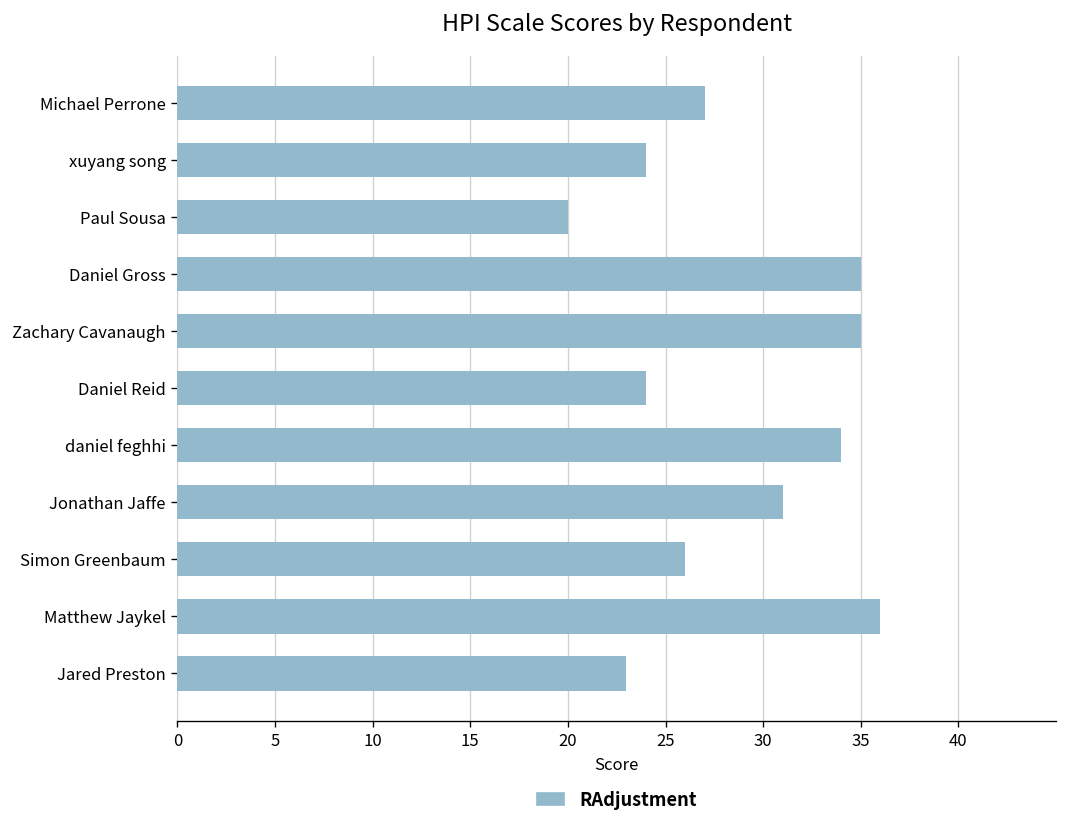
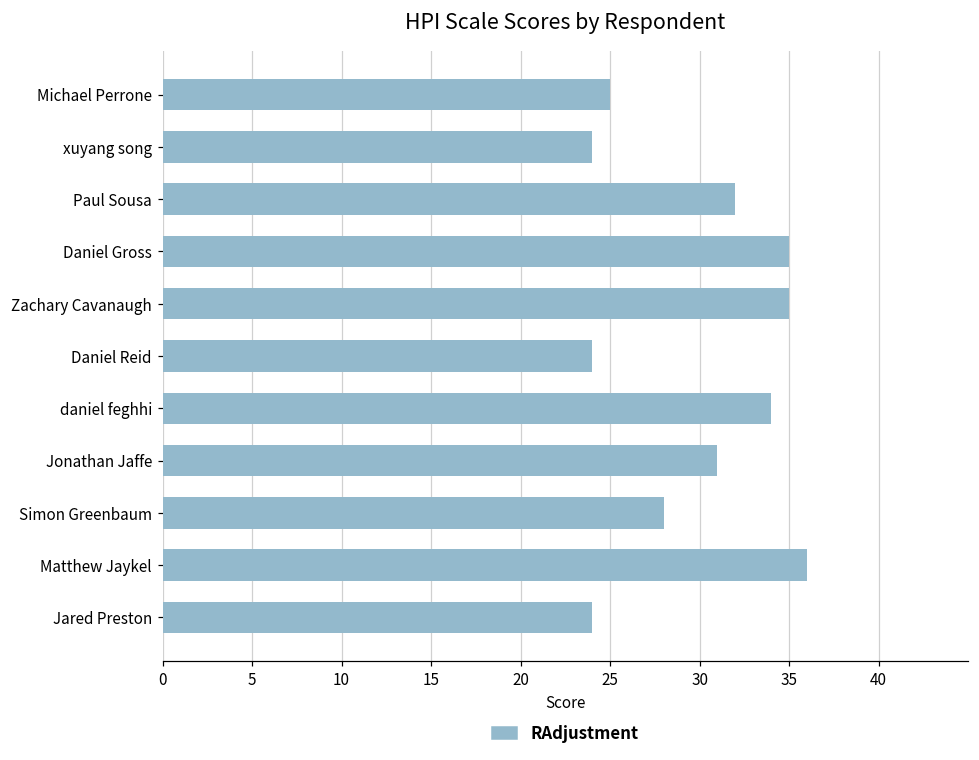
Michael Perrone: 27 -> 25
Paul Sousa: 20 -> 32
Simon Greenbaum: 26 -> 28
Jared Preston: 23 -> 24
